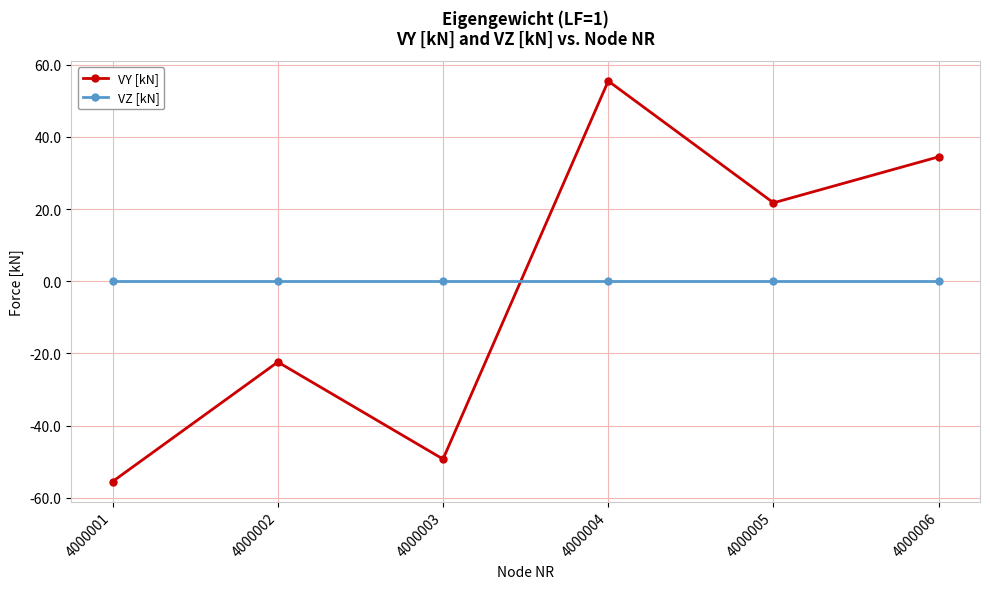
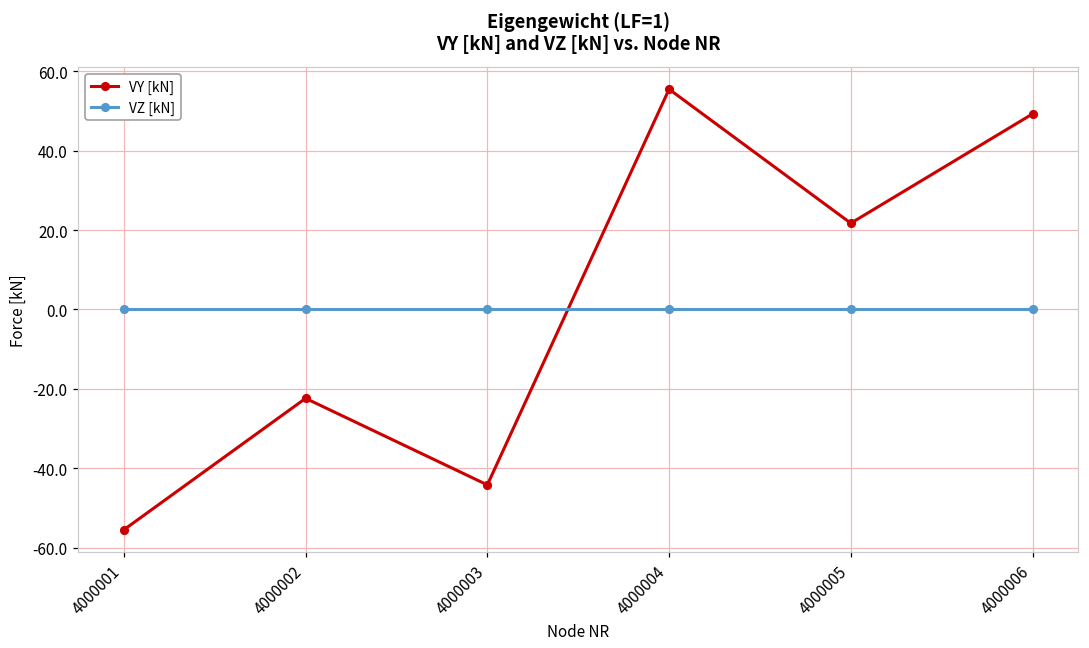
VY [kN], 4000003: -49 -> -44
VY [kN], 4000006: 34 -> 49
